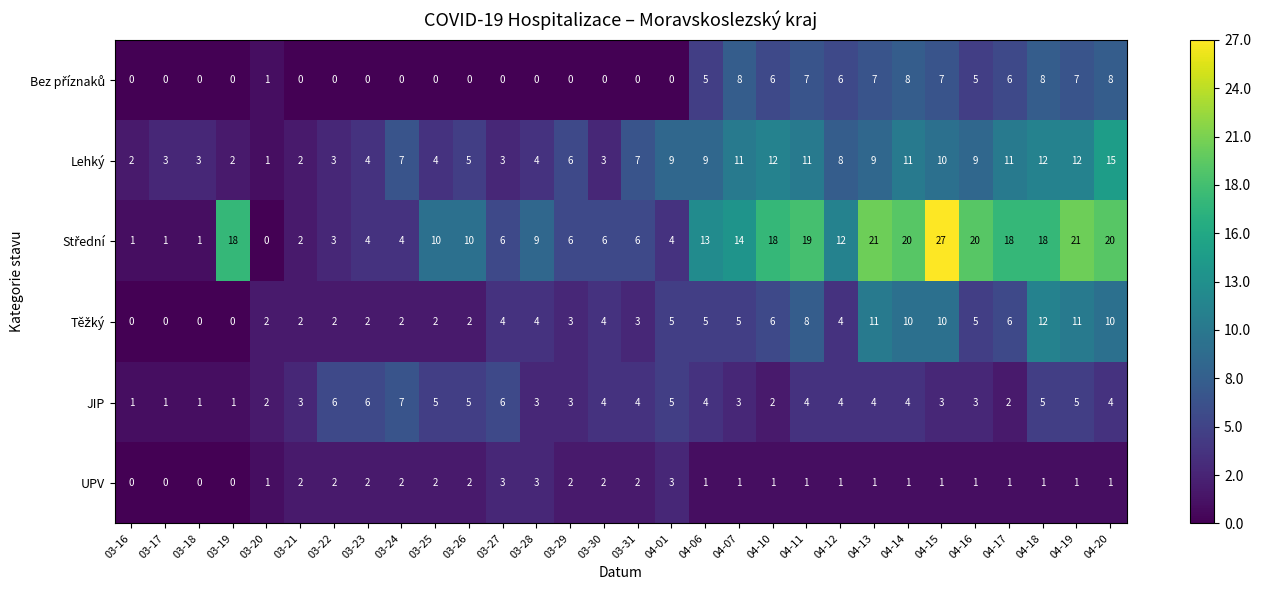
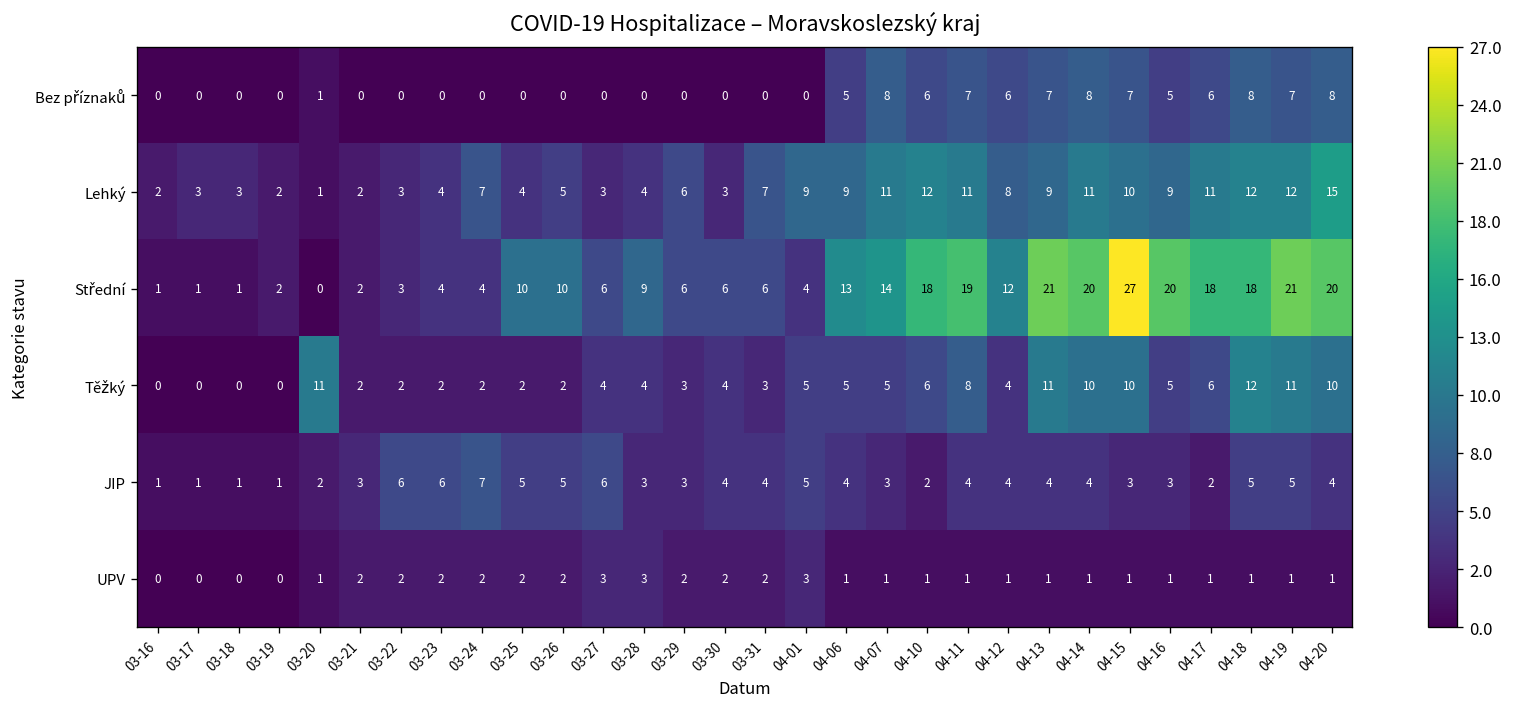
Střední, 03-19: 18 -> 2
Těžký, 03-20: 2 -> 11
